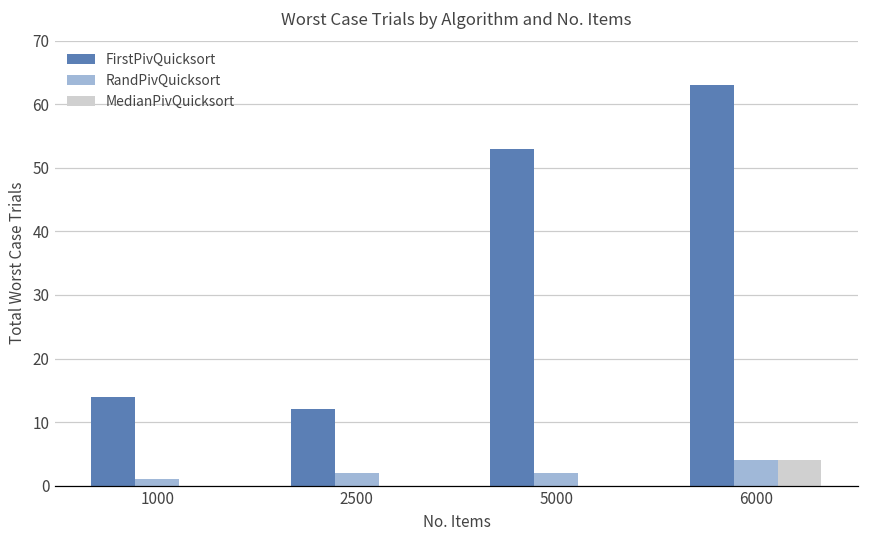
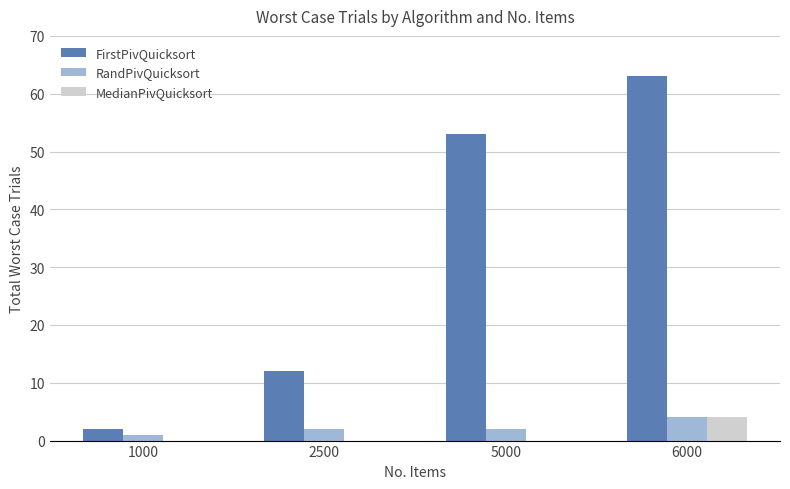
FirstPivQuicksort, 1000: 14 -> 2
